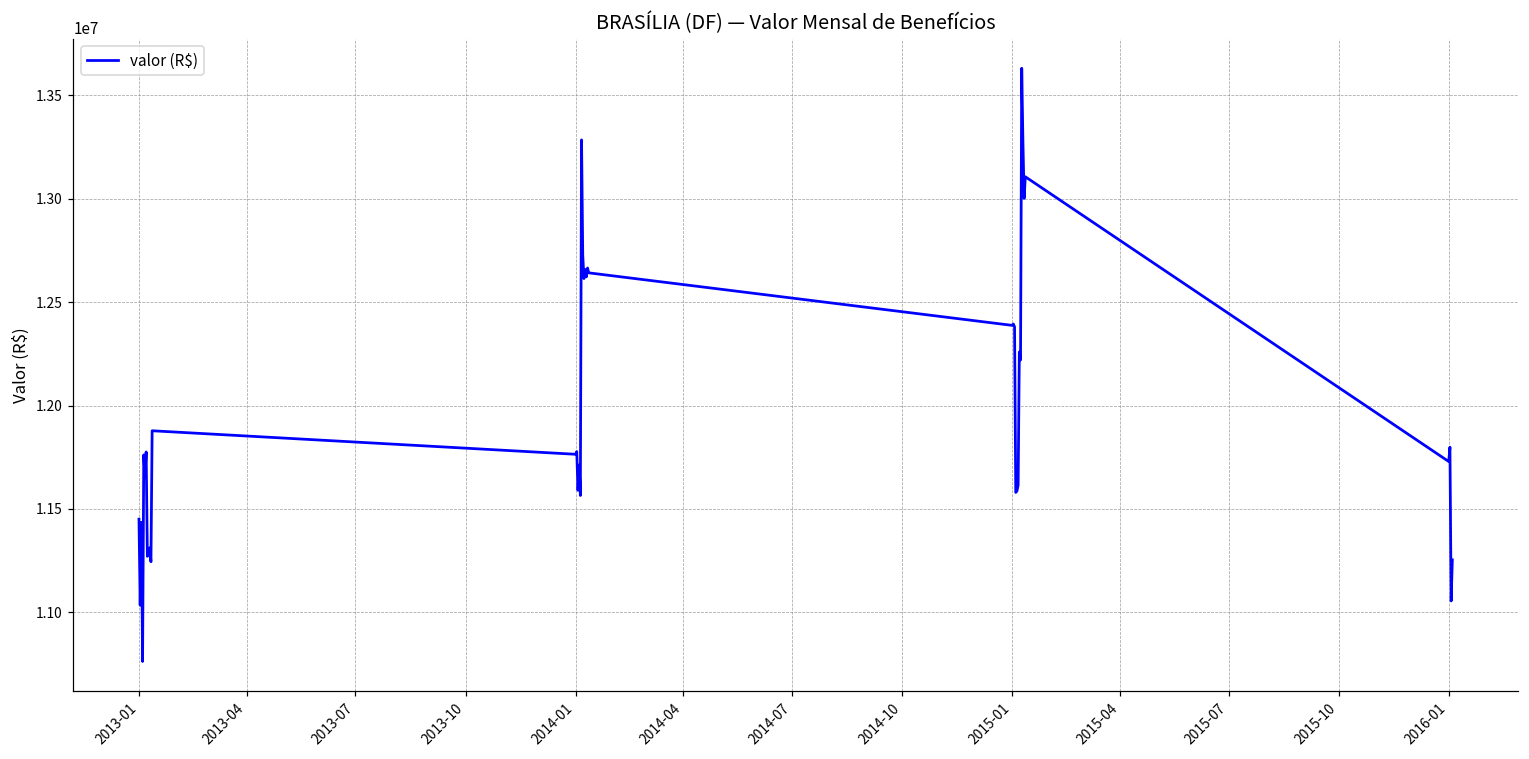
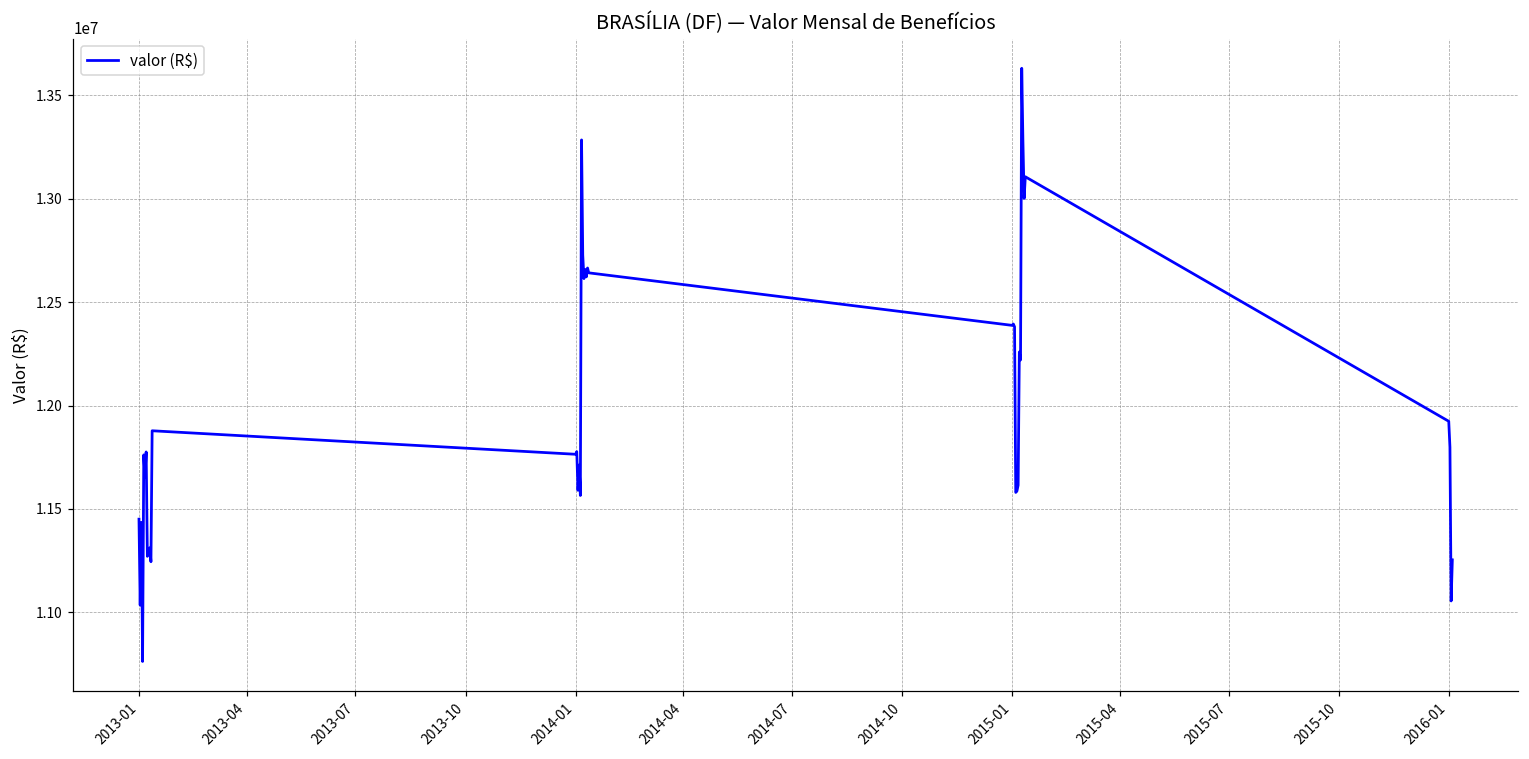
2016-01: 11730000 -> 11920000
